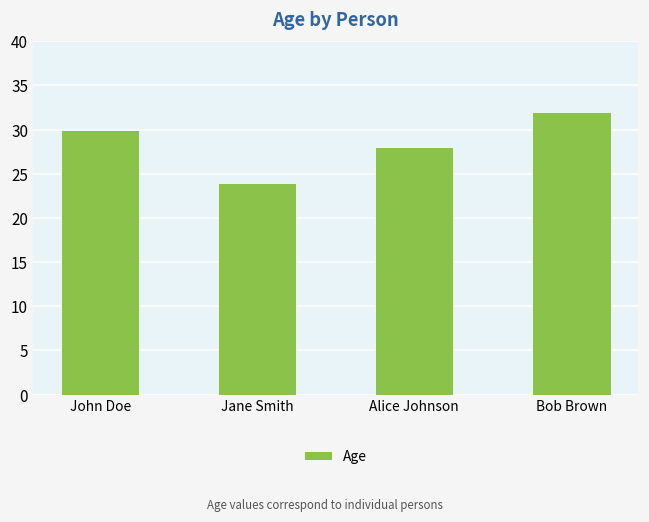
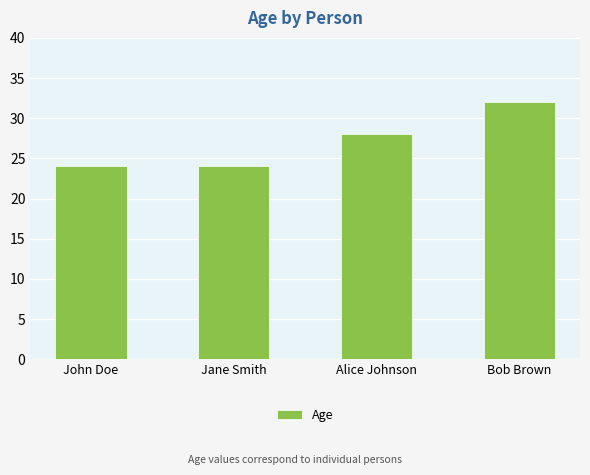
John Doe: 30 -> 24
